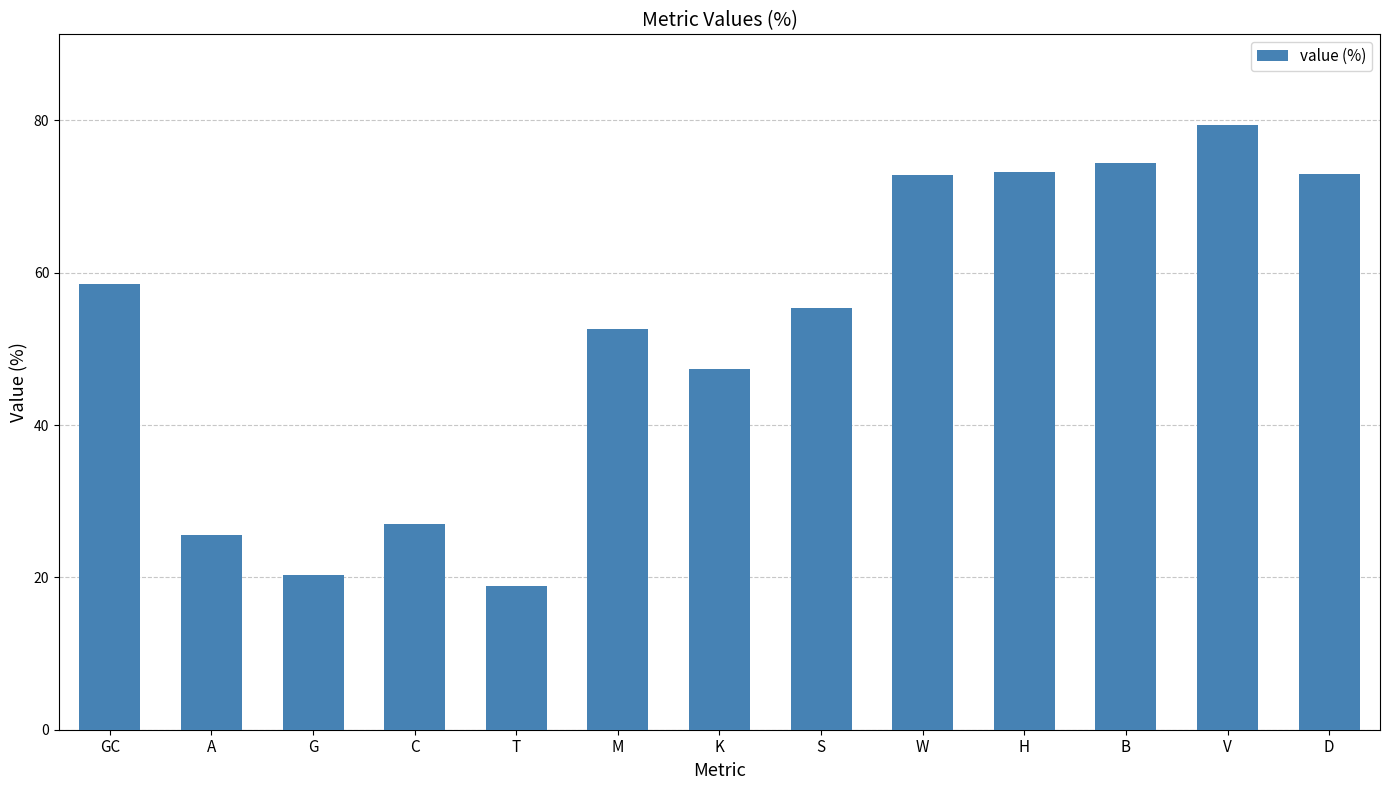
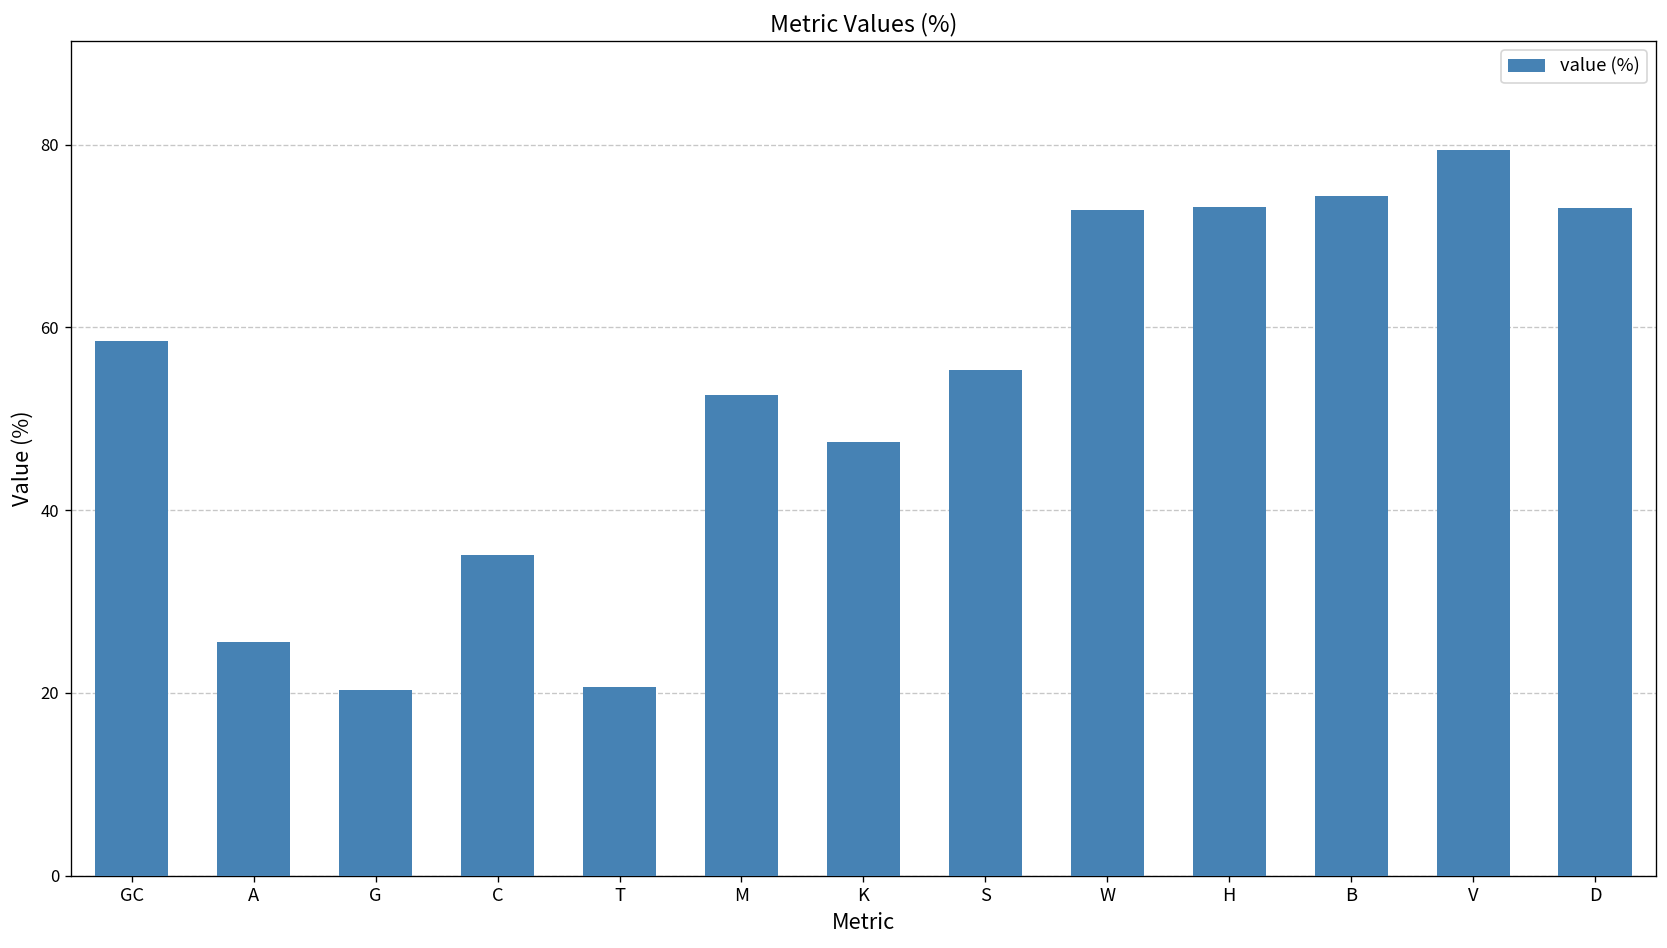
C: 27 -> 35
T: 19 -> 21
